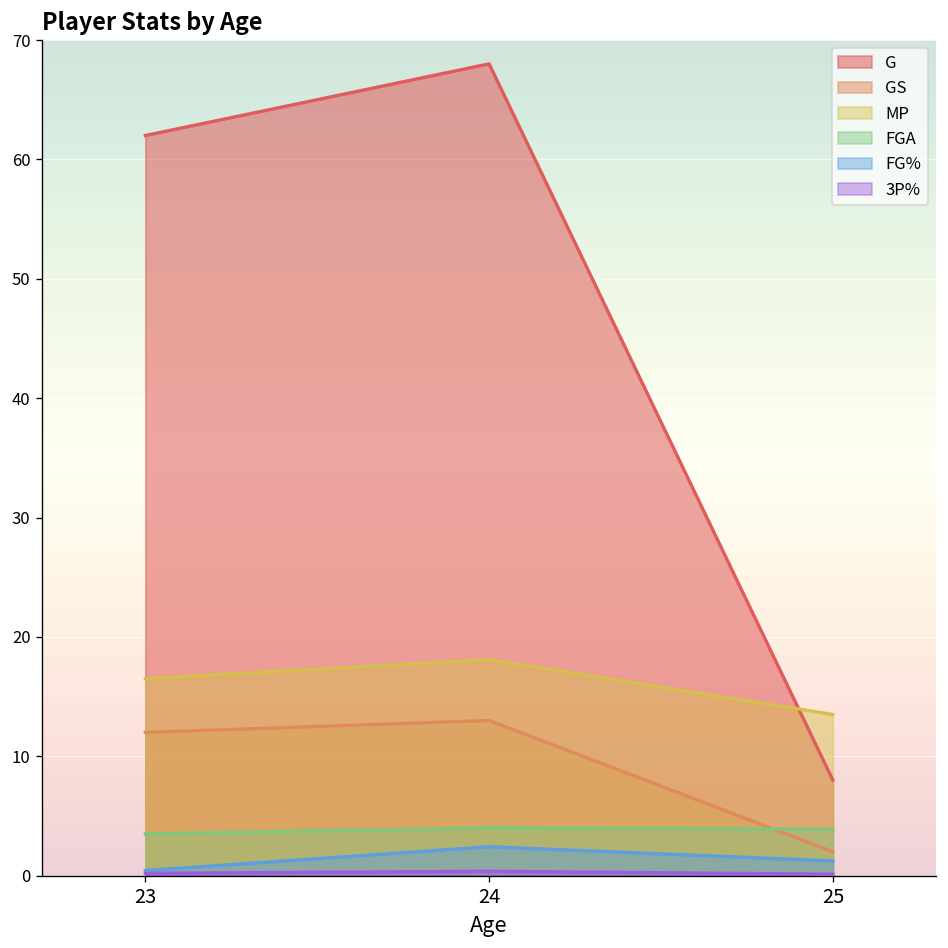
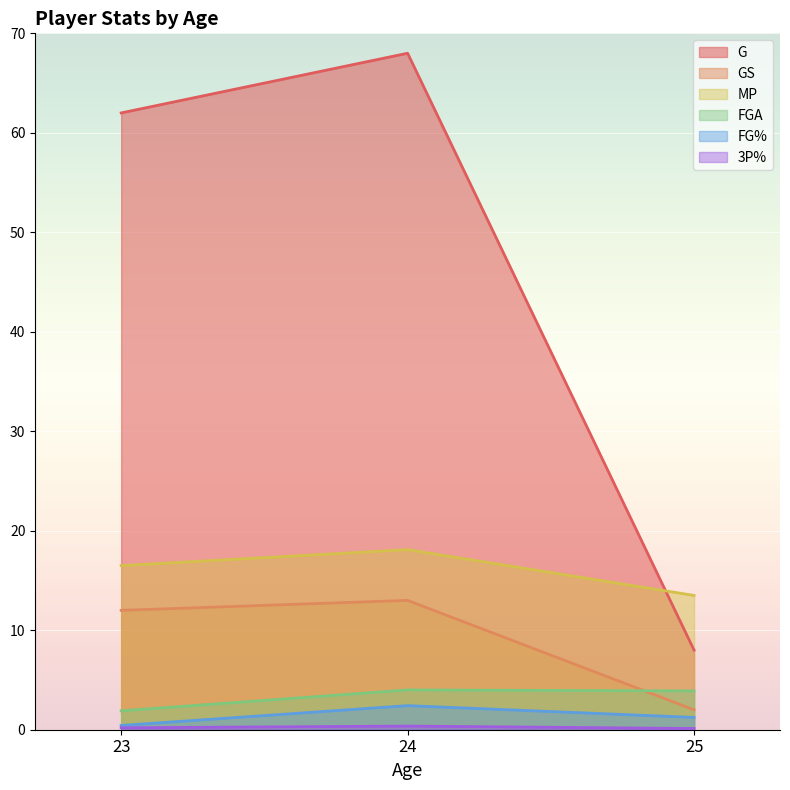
FGA, 23: 4 -> 2
